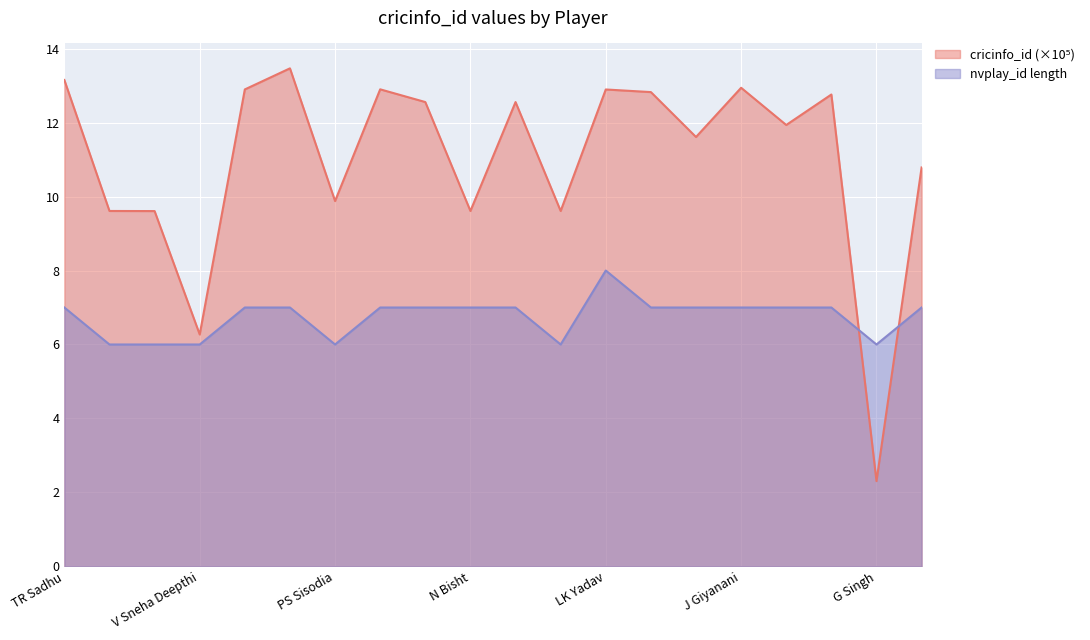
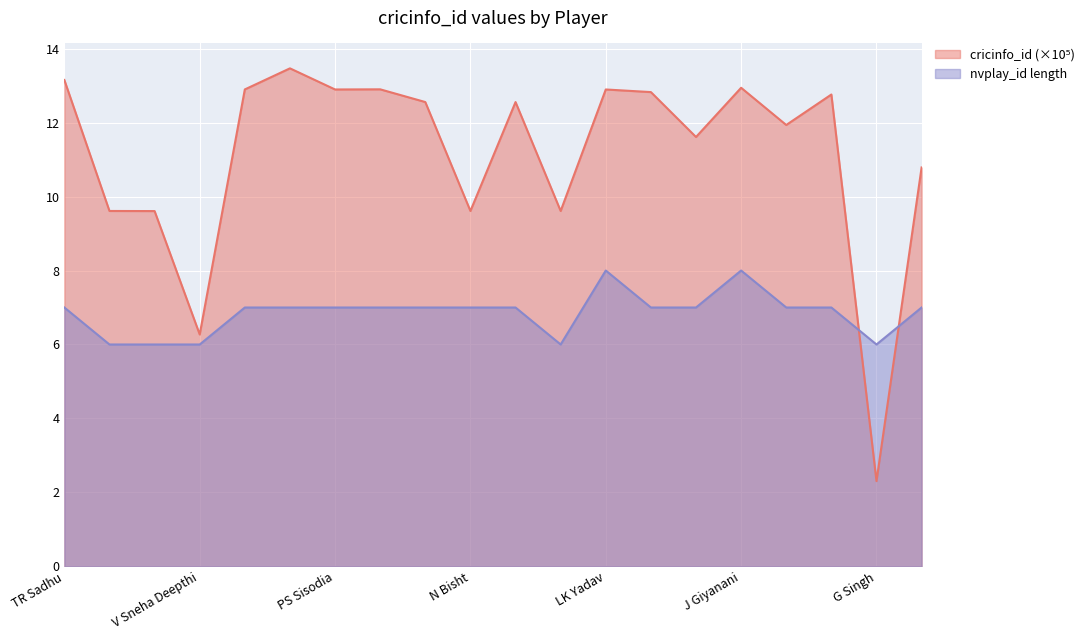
cricinfo_id (×10⁵), PS Sisodia: 9.9 -> 12.9
nvplay_id length, PS Sisodia: 6 -> 7
nvplay_id length, J Giyanani: 7 -> 8
